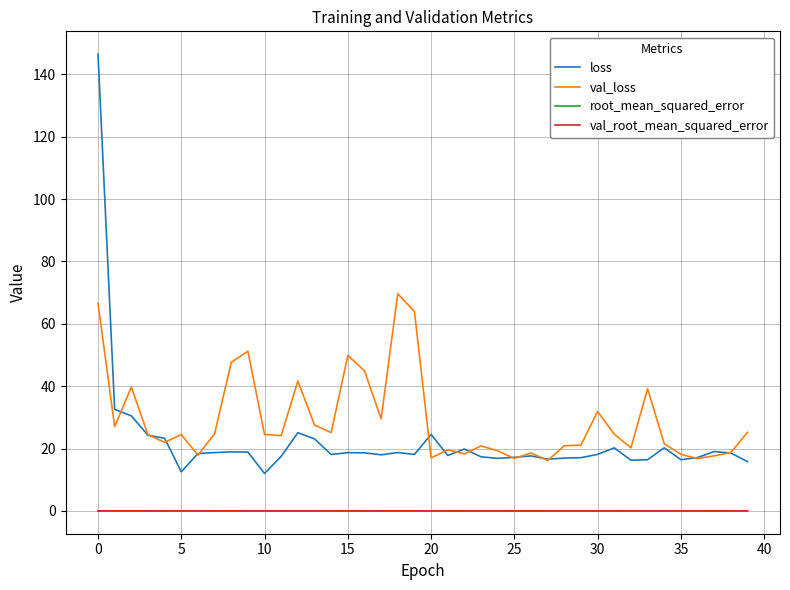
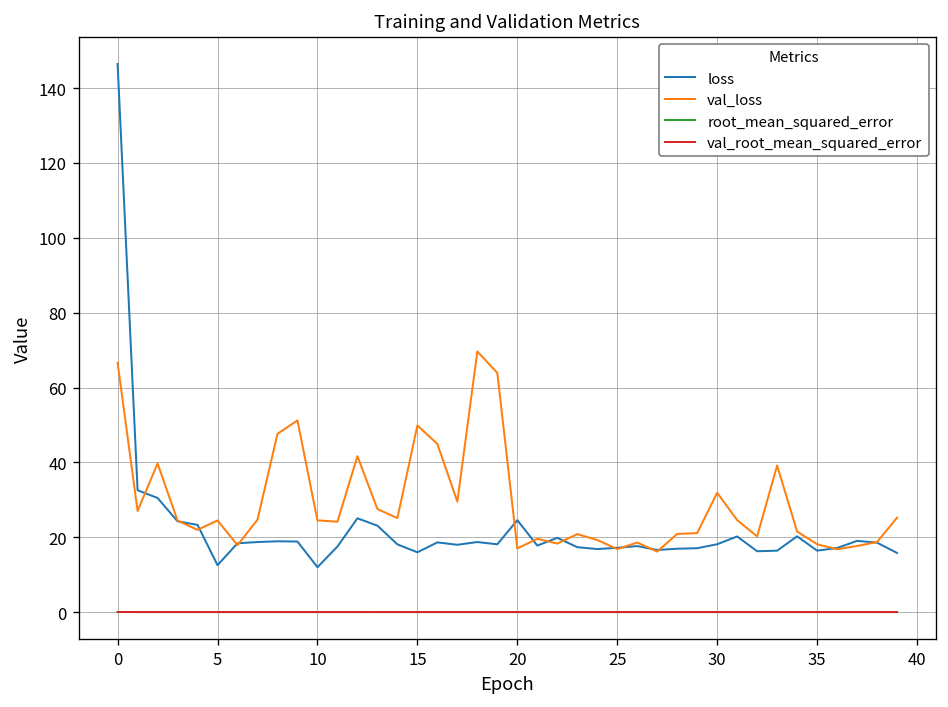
loss, 15: 19 -> 16
